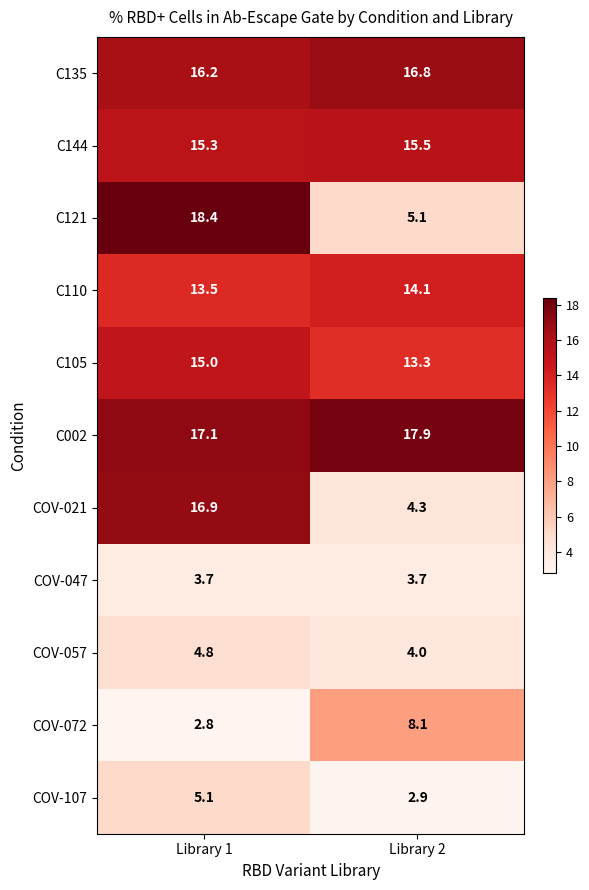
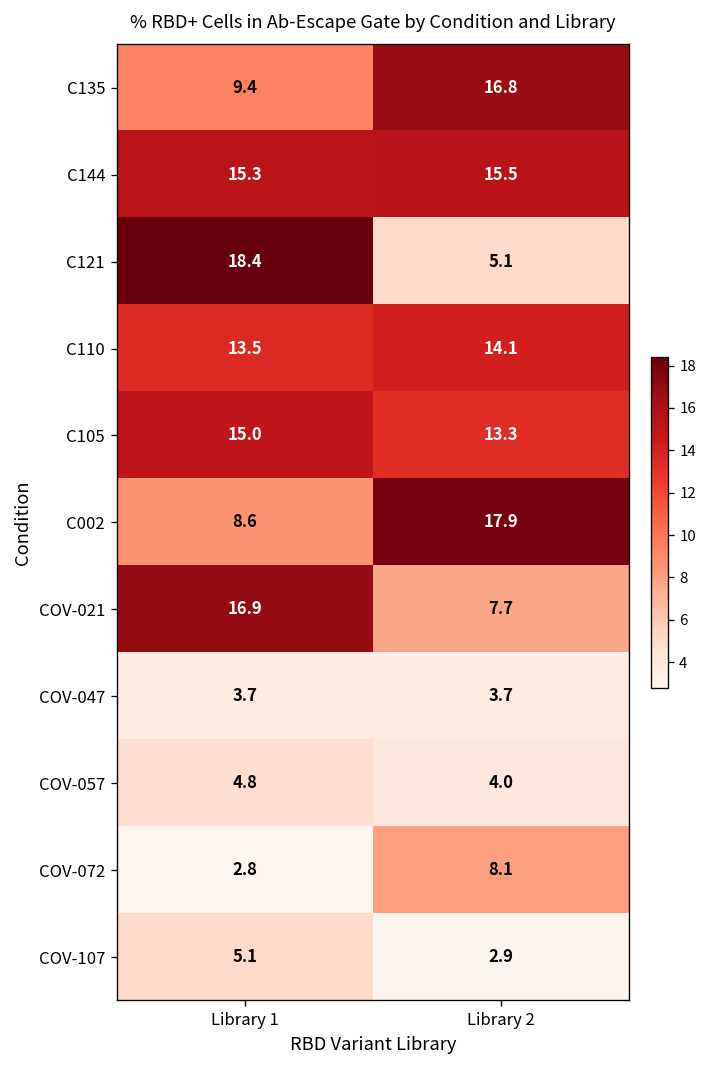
C135, Library 1: 16.2 -> 9.4
C002, Library 1: 17.1 -> 8.6
COV-021, Library 2: 4.3 -> 7.7
